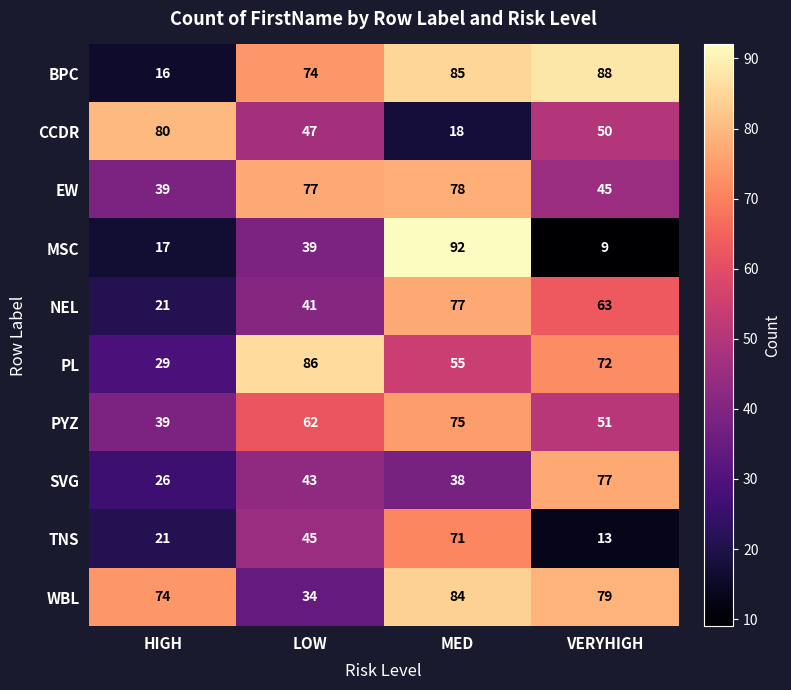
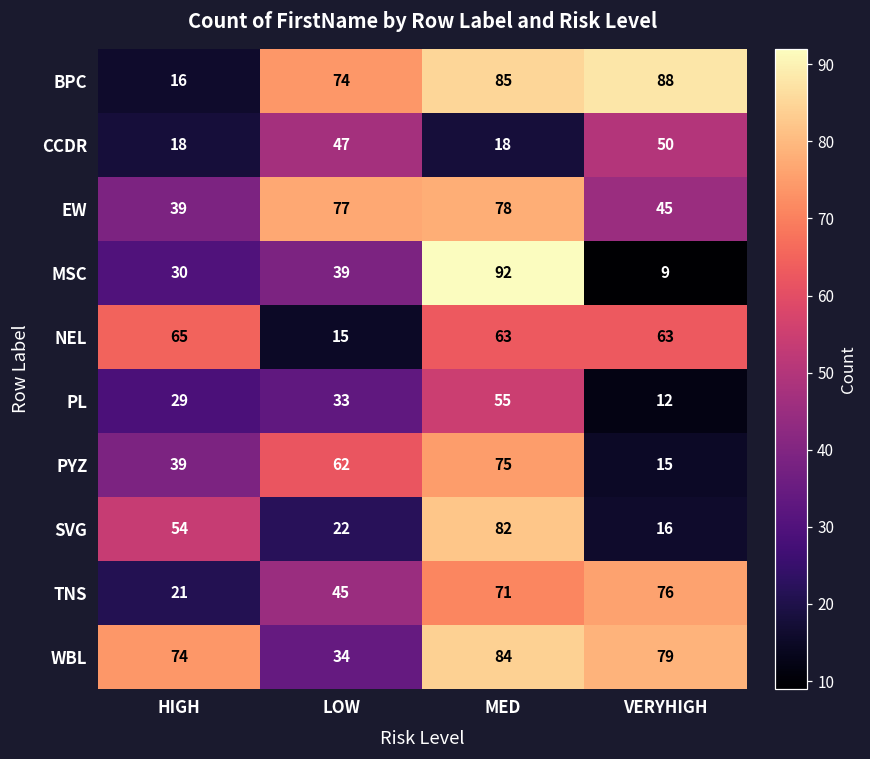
CCDR, HIGH: 80 -> 18
MSC, HIGH: 17 -> 30
NEL, HIGH: 21 -> 65
NEL, LOW: 41 -> 15
NEL, MED: 77 -> 63
PL, LOW: 86 -> 33
PL, VERYHIGH: 72 -> 12
PYZ, VERYHIGH: 51 -> 15
SVG, HIGH: 26 -> 54
SVG, LOW: 43 -> 22
SVG, MED: 38 -> 82
SVG, VERYHIGH: 77 -> 16
TNS, VERYHIGH: 13 -> 76
